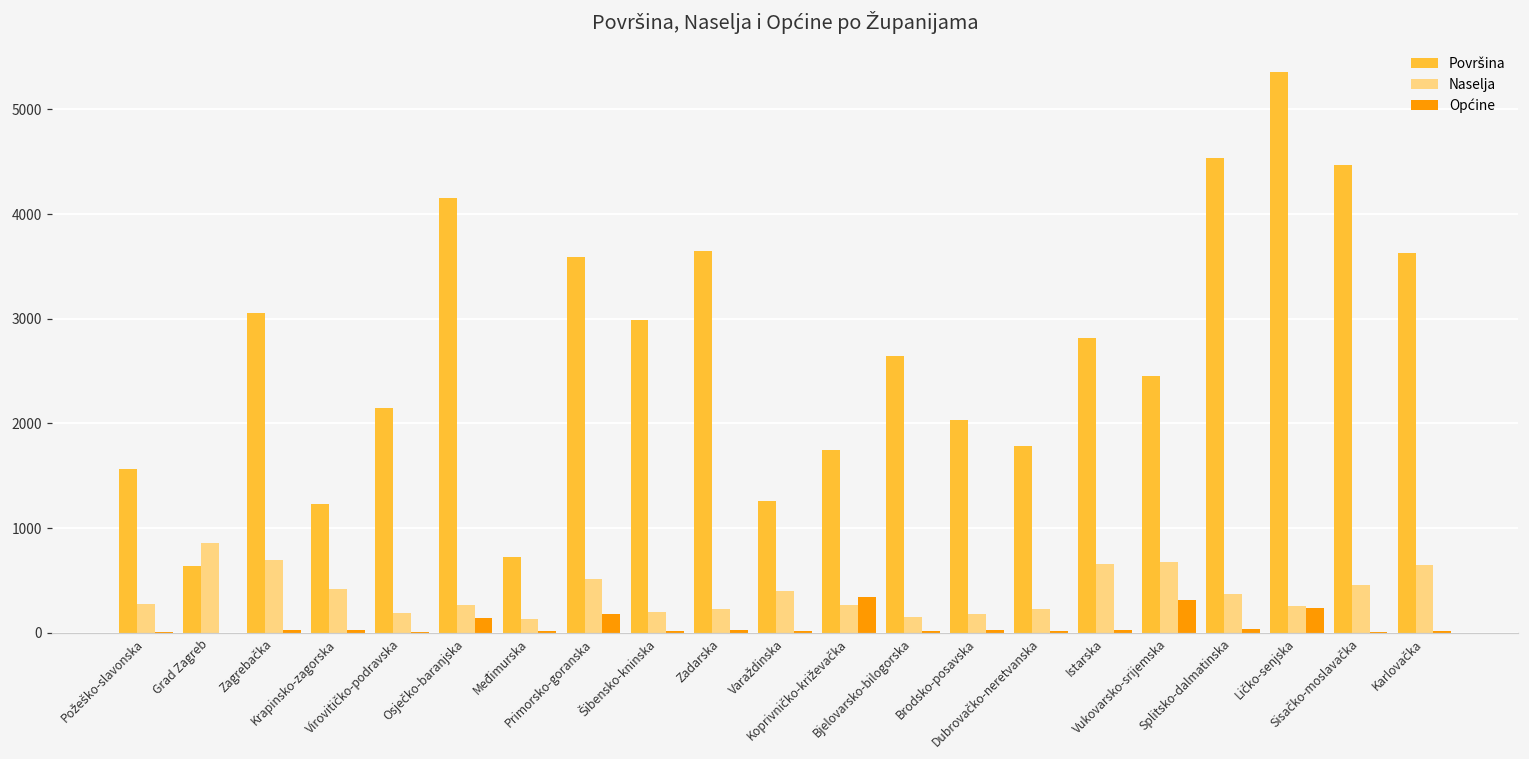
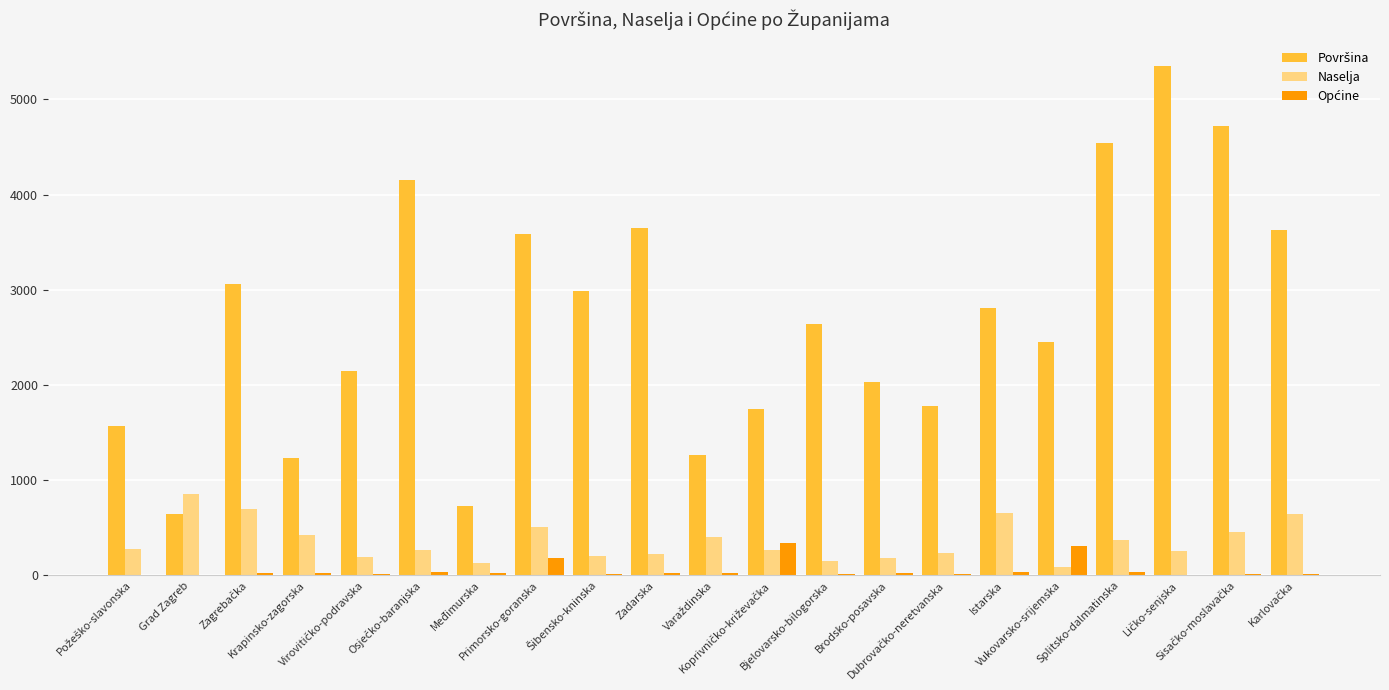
Općine, Osječko-baranjska: 100 -> 0
Naselja, Vukovarsko-srijemska: 700 -> 100
Općine, Ličko-senjska: 200 -> 0
Površina, Sisačko-moslavačka: 4500 -> 4700
